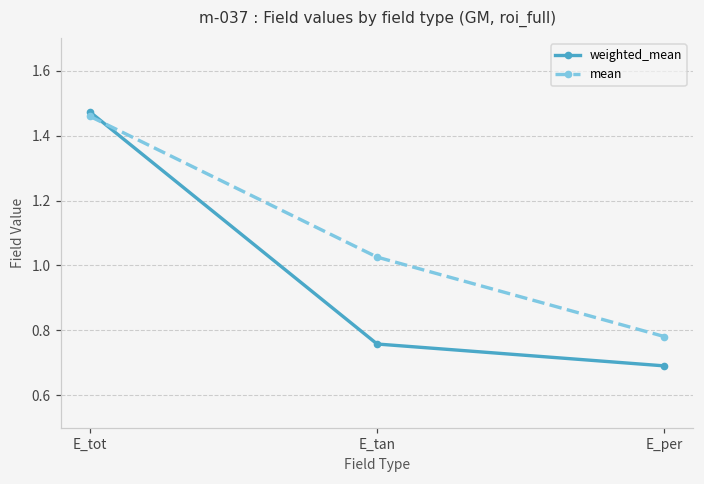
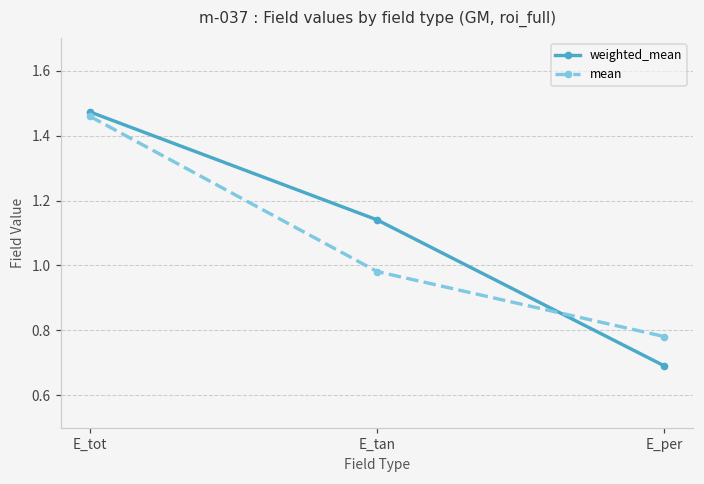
weighted_mean, E_tan: 0.76 -> 1.14
mean, E_tan: 1.03 -> 0.98
